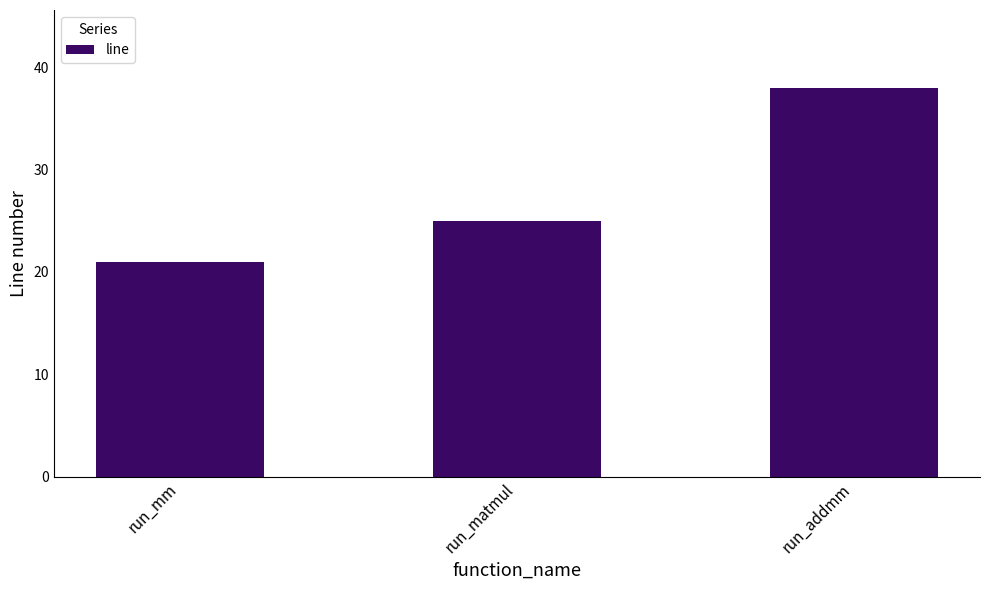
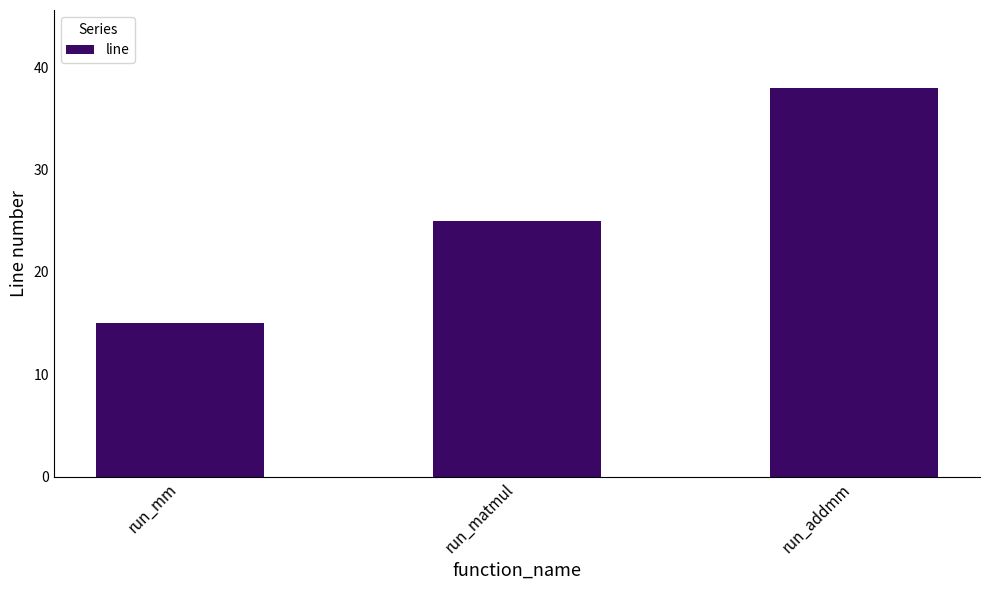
run_mm: 21 -> 15
